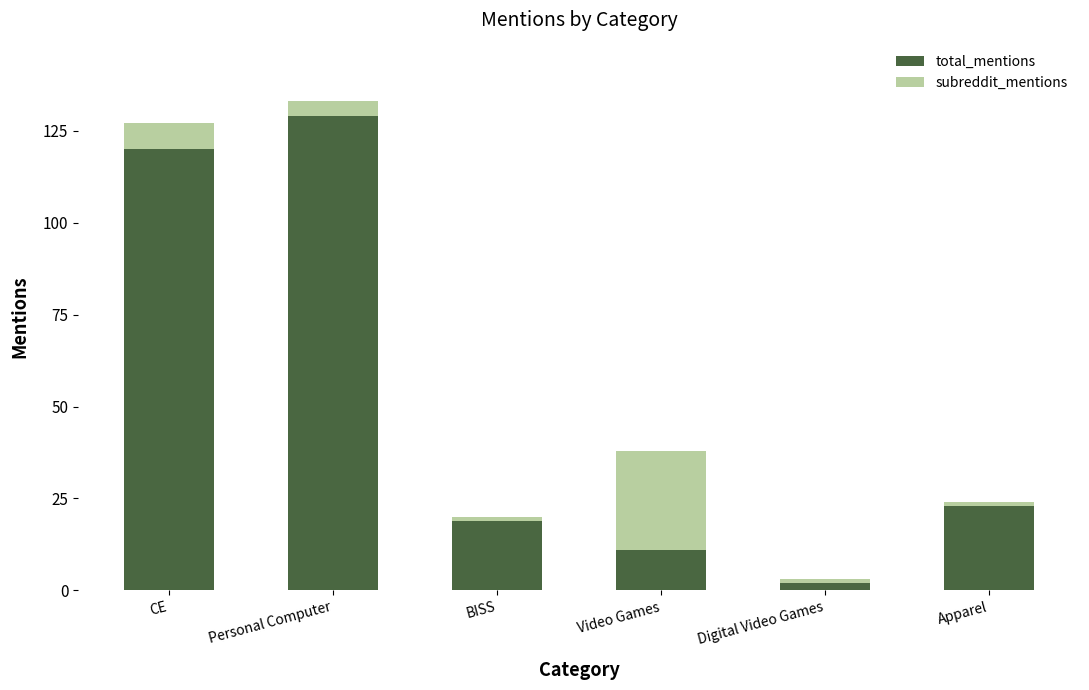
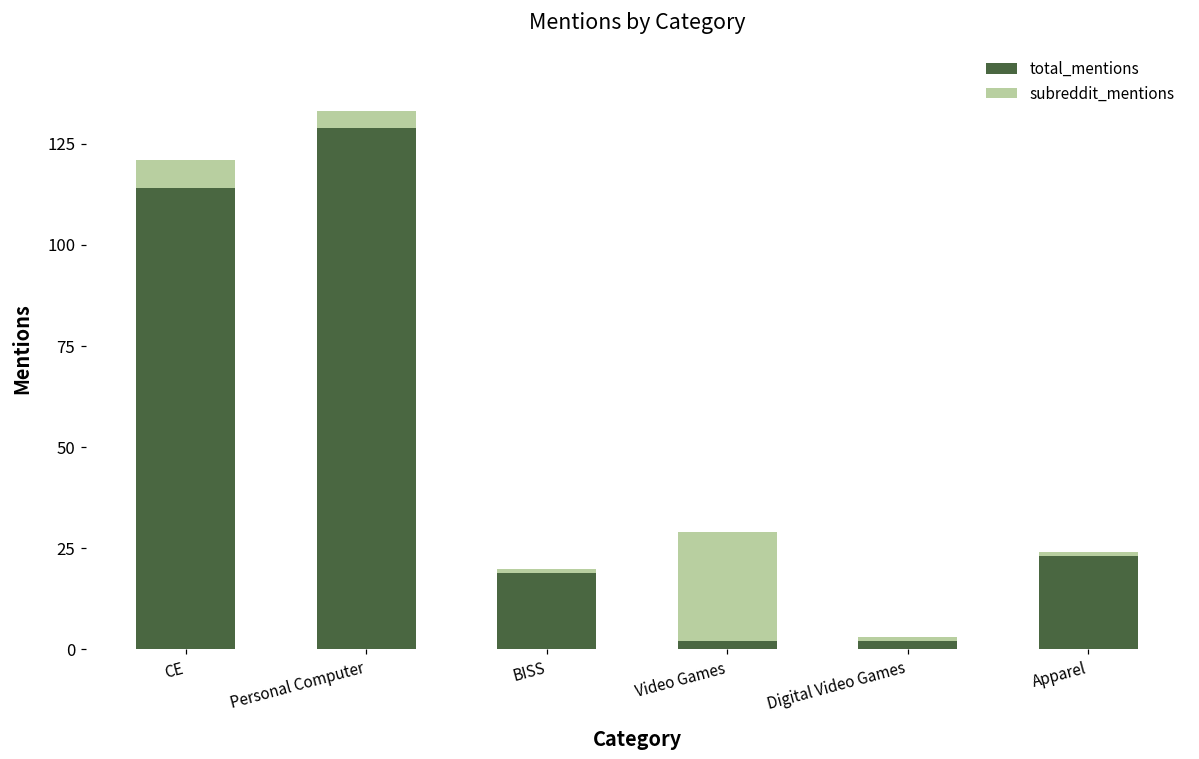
total_mentions, CE: 120 -> 114
total_mentions, Video Games: 11 -> 2
